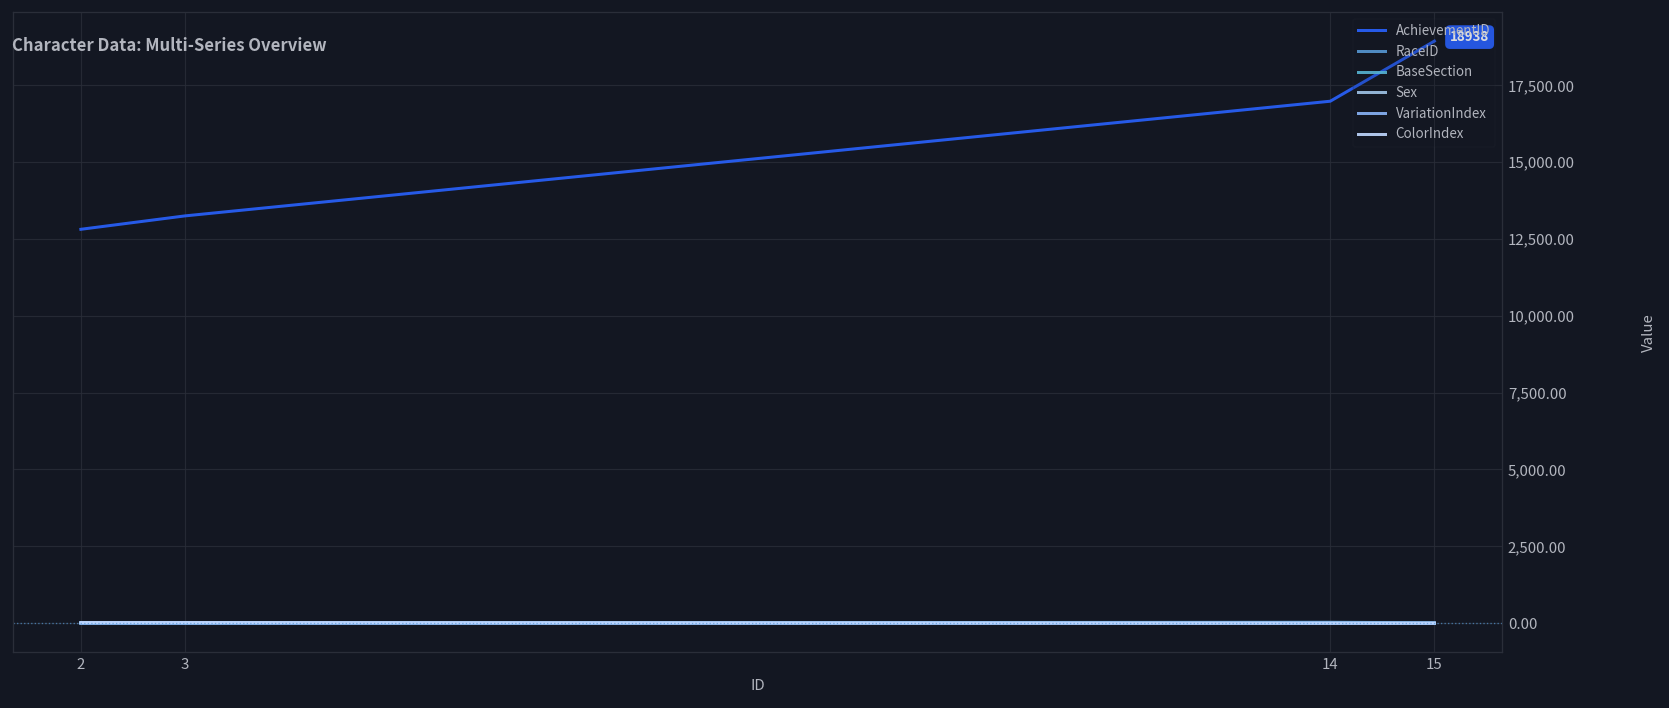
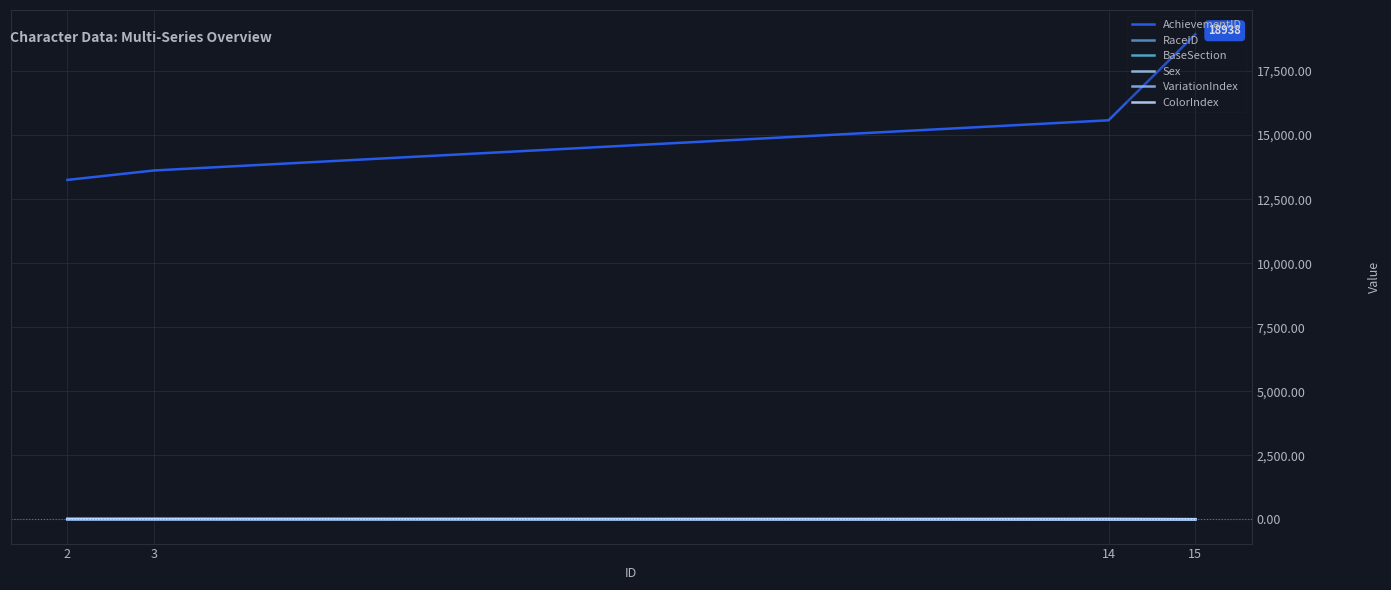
AchievementID, 2: 12,800 -> 13,300
AchievementID, 3: 13,300 -> 13,600
AchievementID, 14: 17,000 -> 15,600
